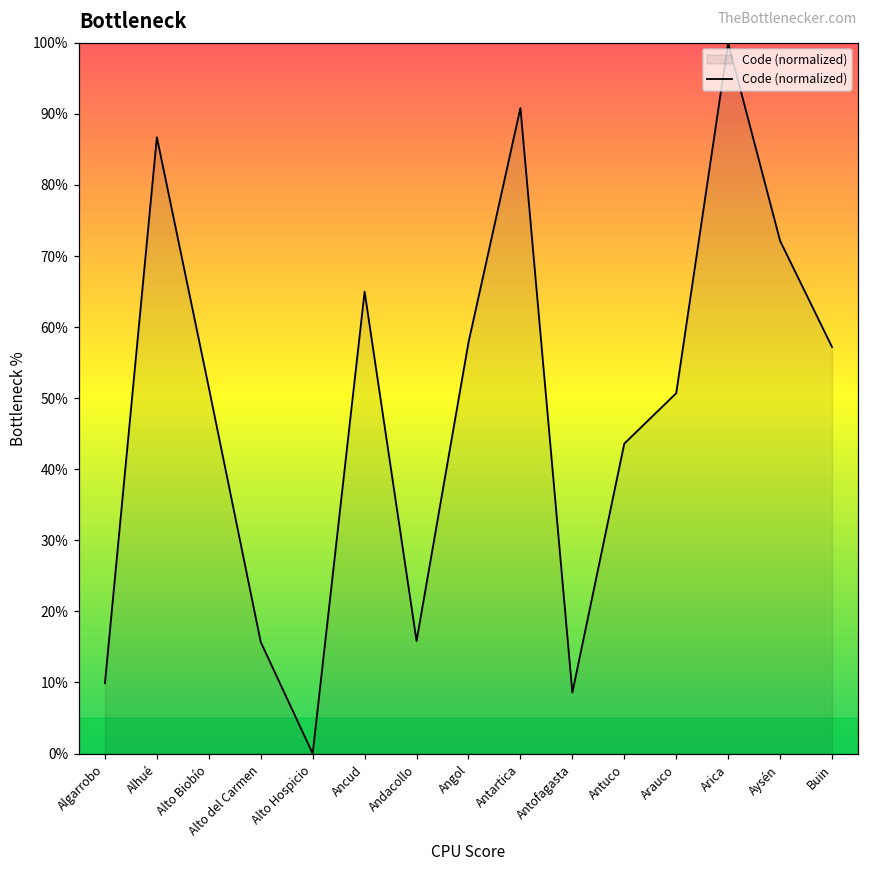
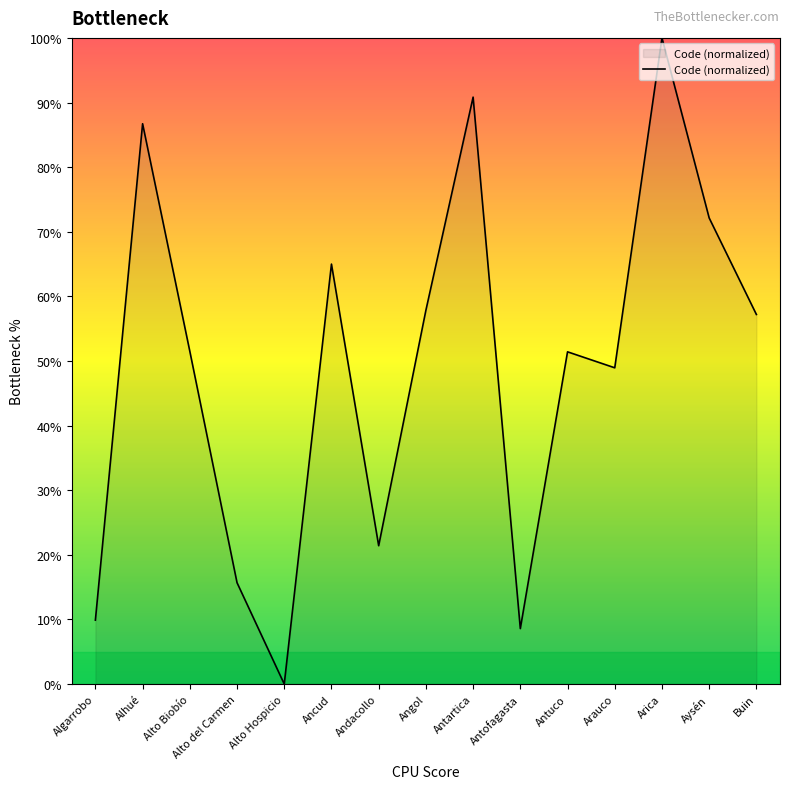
Andacollo: 16% -> 21%
Antuco: 44% -> 51%
Arauco: 51% -> 49%
